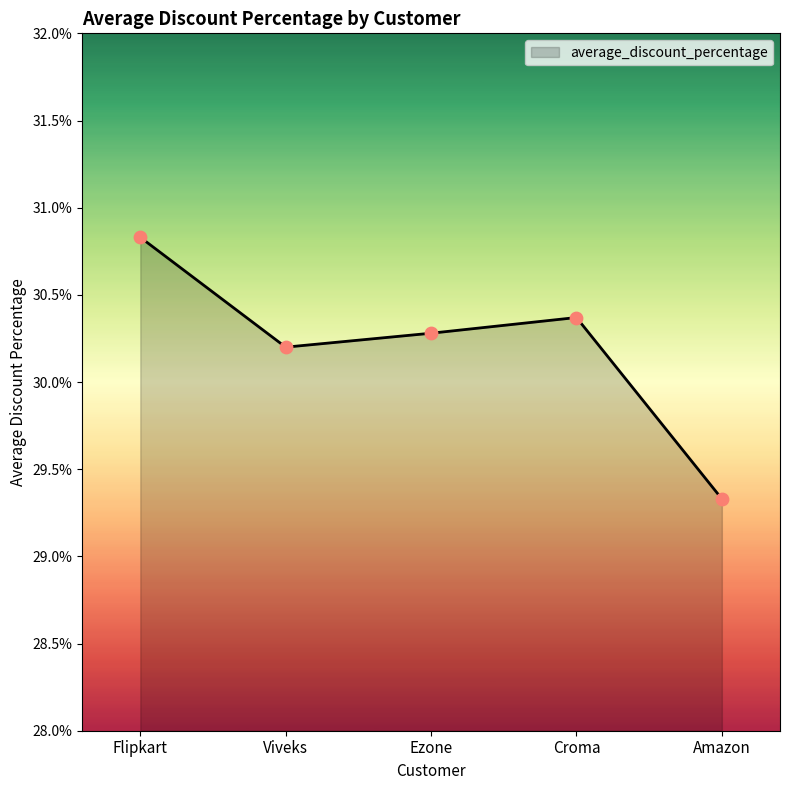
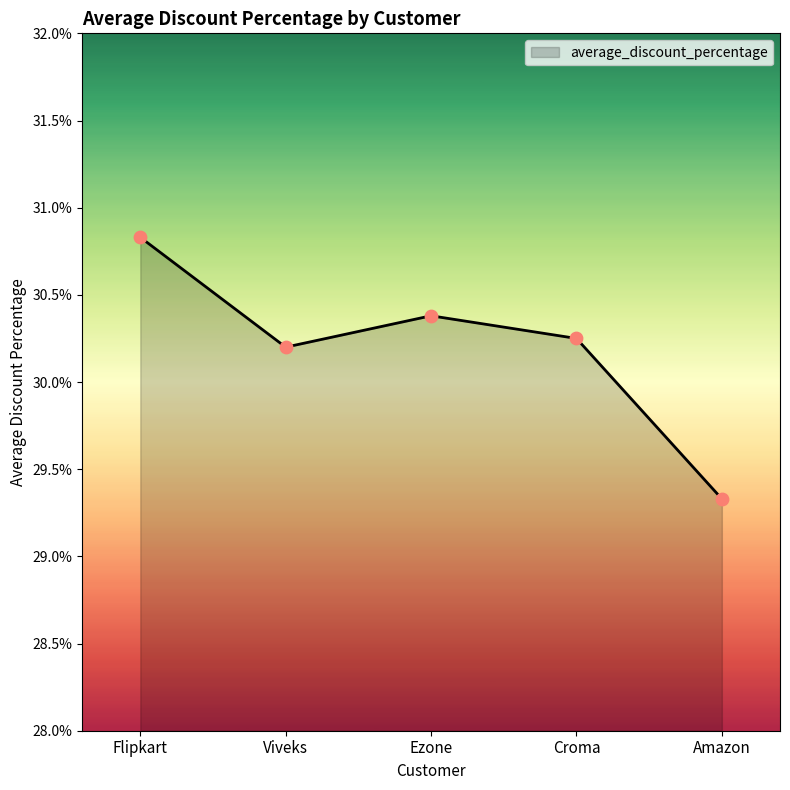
Ezone: 30.28% -> 30.38%
Croma: 30.37% -> 30.25%
